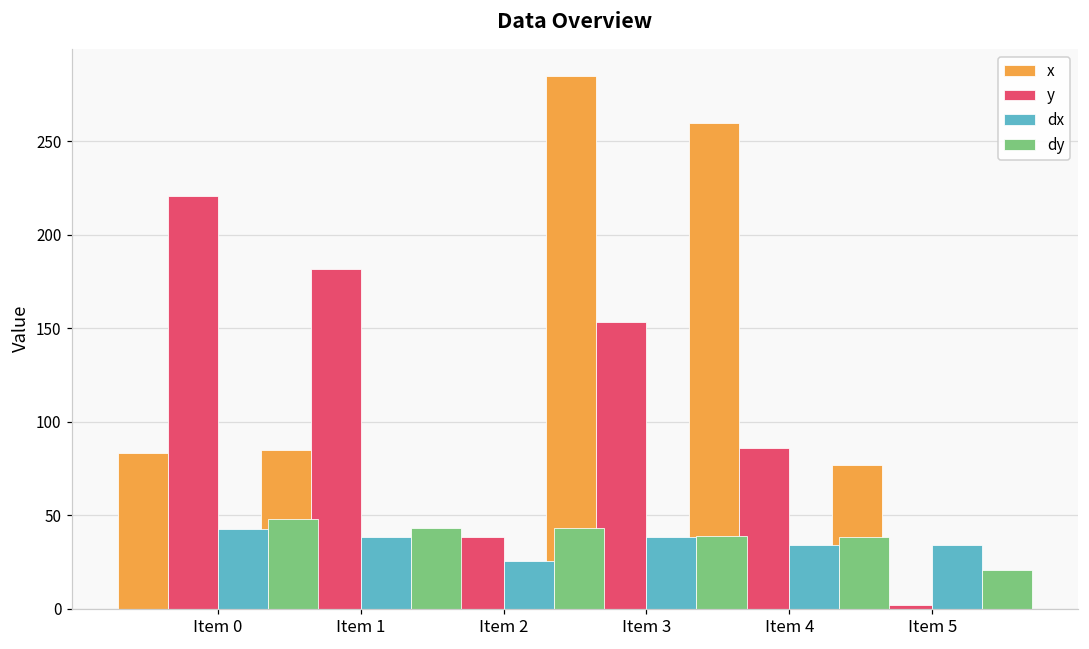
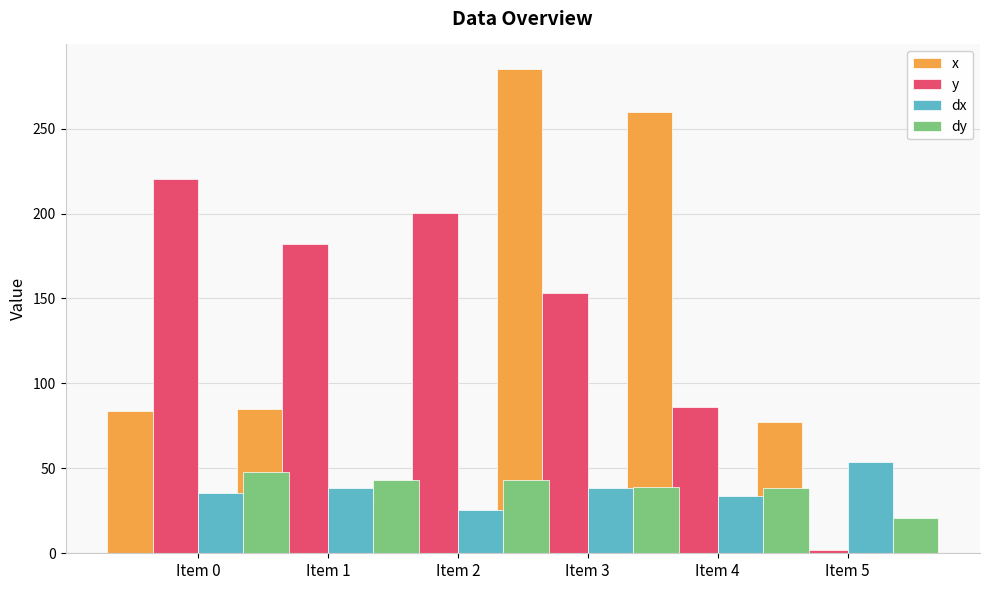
dx, Item 0: 42 -> 36
y, Item 2: 38 -> 200
dx, Item 5: 34 -> 53
